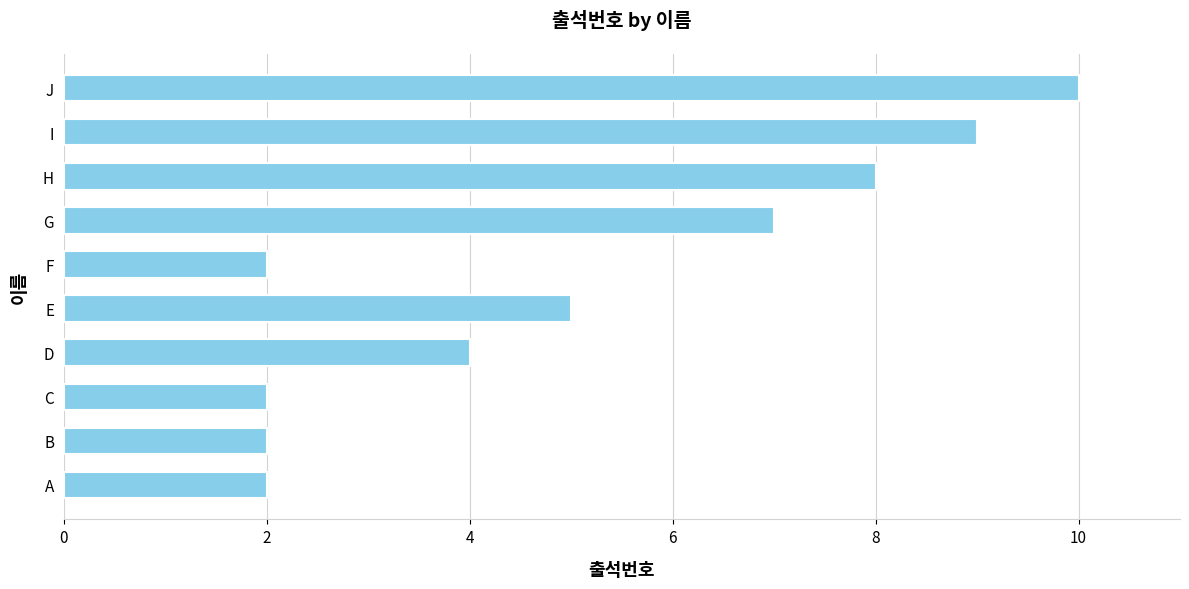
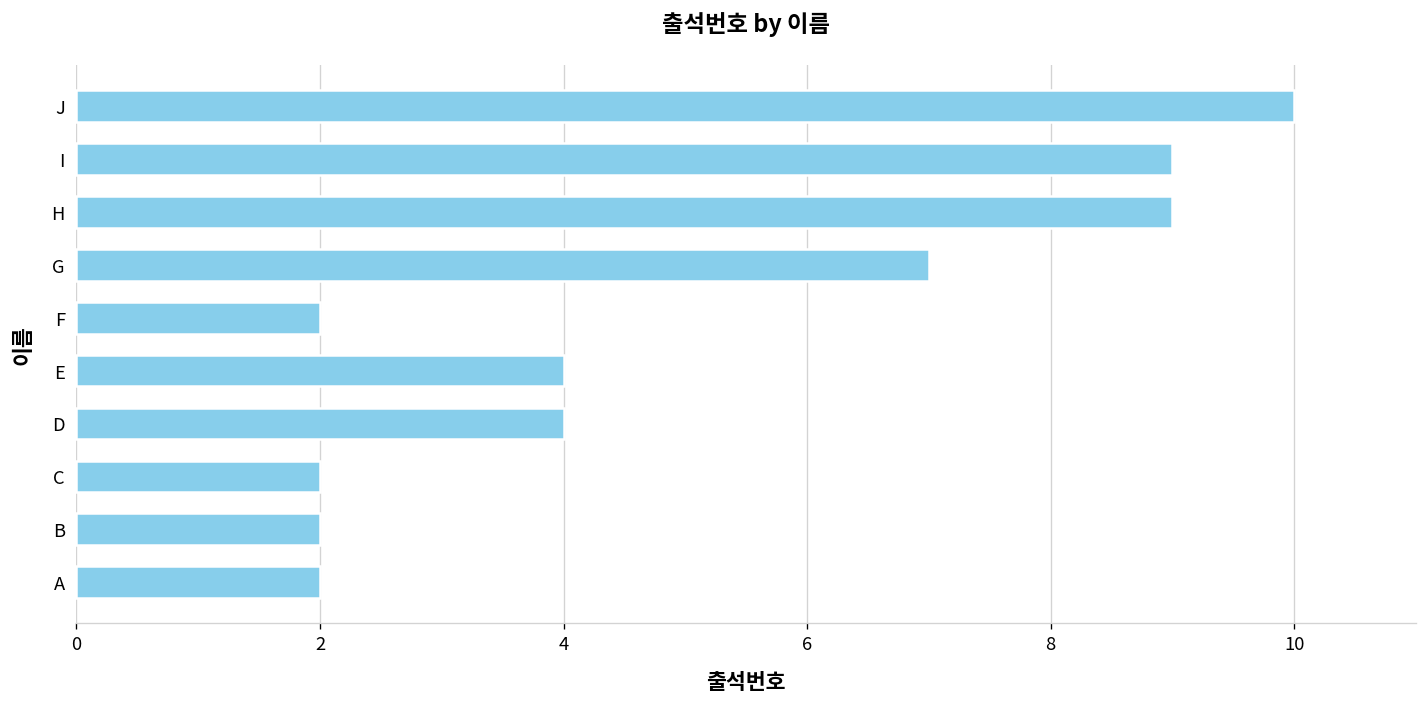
H: 8 -> 9
E: 5 -> 4
